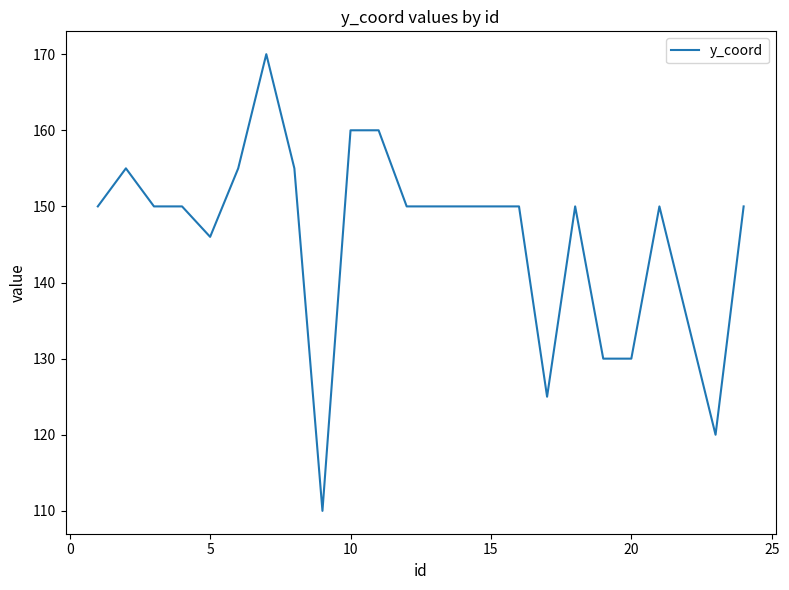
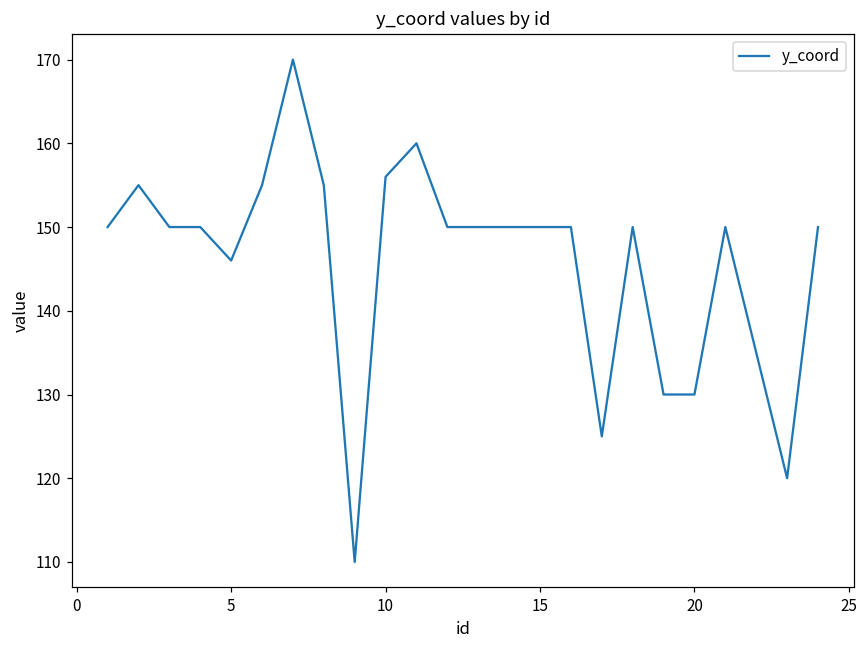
10: 160 -> 156
